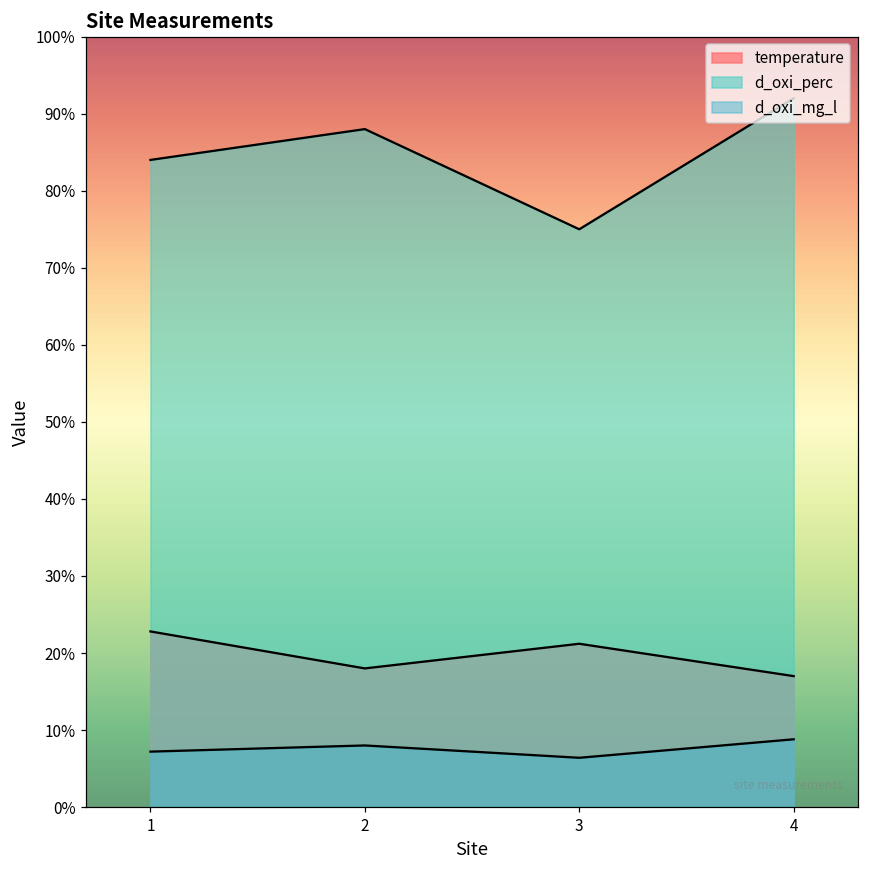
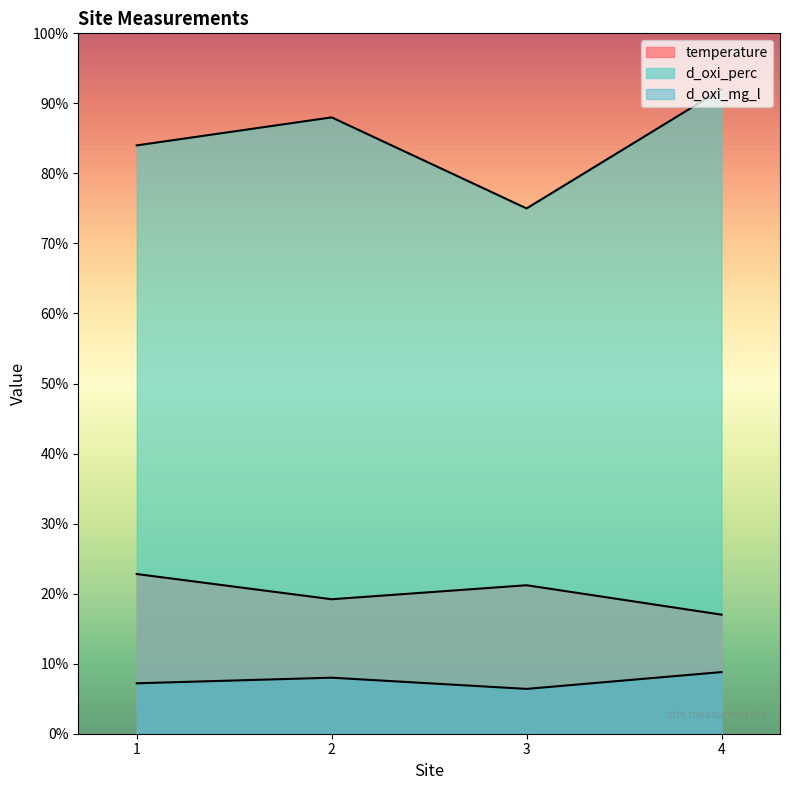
temperature, 2: 18% -> 19%
